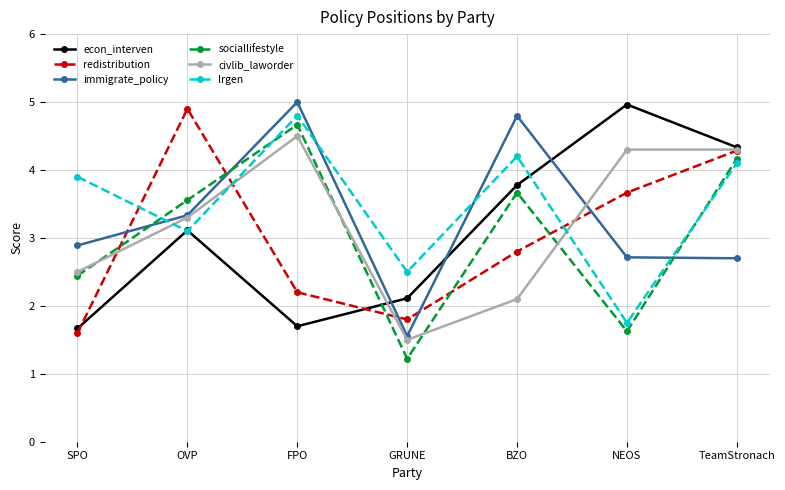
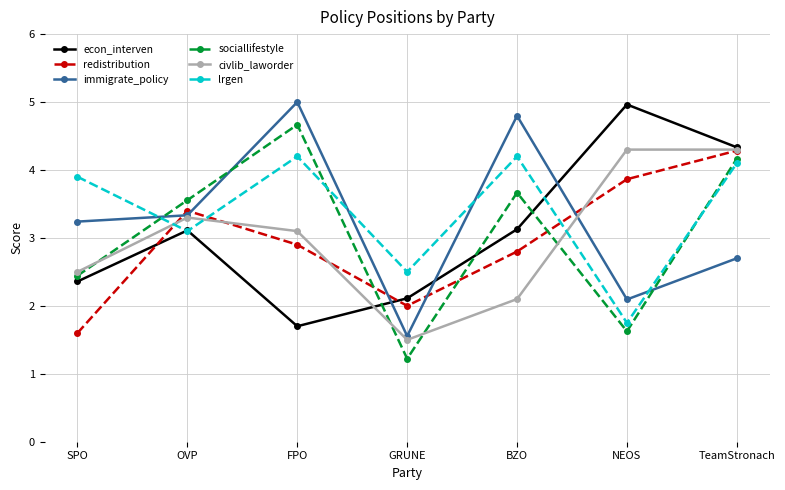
econ_interven, SPO: 1.7 -> 2.4
immigrate_policy, SPO: 2.9 -> 3.2
redistribution, OVP: 4.9 -> 3.4
redistribution, FPO: 2.2 -> 2.9
civlib_laworder, FPO: 4.5 -> 3.1
lrgen, FPO: 4.8 -> 4.2
redistribution, GRUNE: 1.8 -> 2.0
econ_interven, BZO: 3.8 -> 3.1
redistribution, NEOS: 3.7 -> 3.9
immigrate_policy, NEOS: 2.7 -> 2.1
